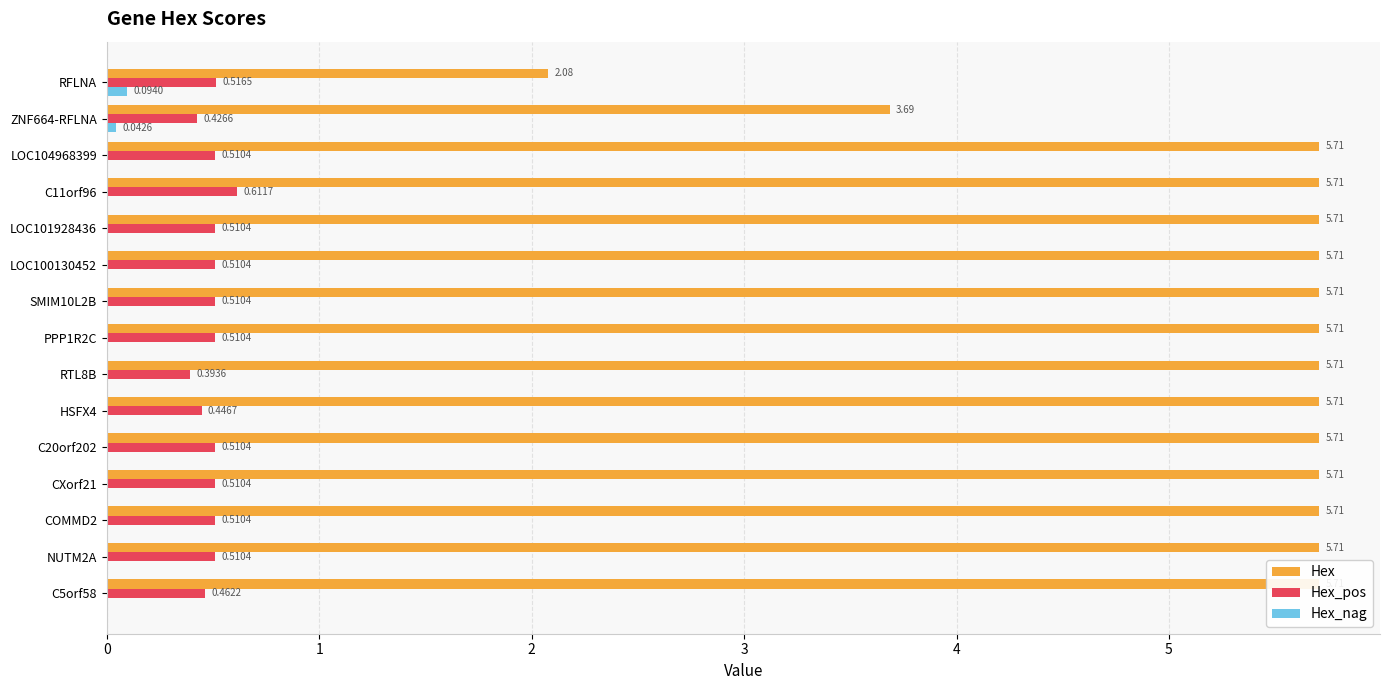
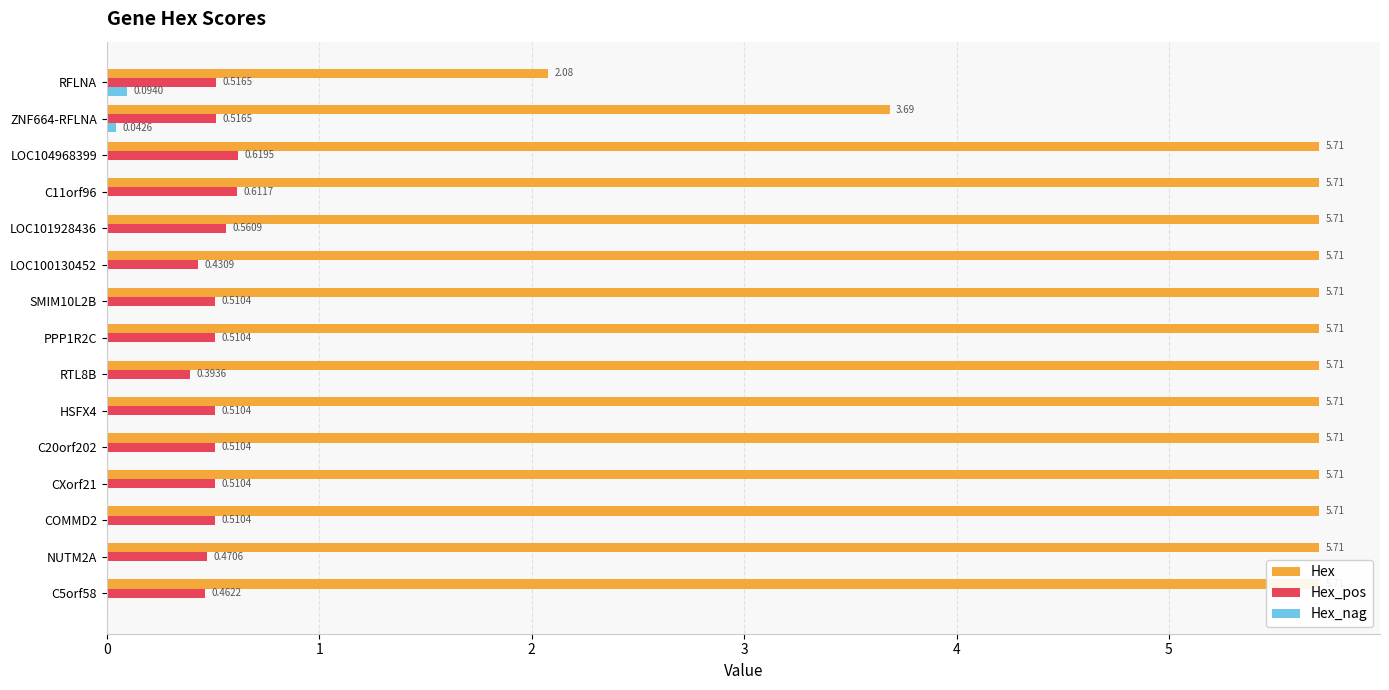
Hex_pos, ZNF664-RFLNA: 0.4266 -> 0.5165
Hex_pos, LOC104968399: 0.5104 -> 0.6195
Hex_pos, LOC101928436: 0.5104 -> 0.5609
Hex_pos, LOC100130452: 0.5104 -> 0.4309
Hex_pos, HSFX4: 0.4467 -> 0.5104
Hex_pos, NUTM2A: 0.5104 -> 0.4706
